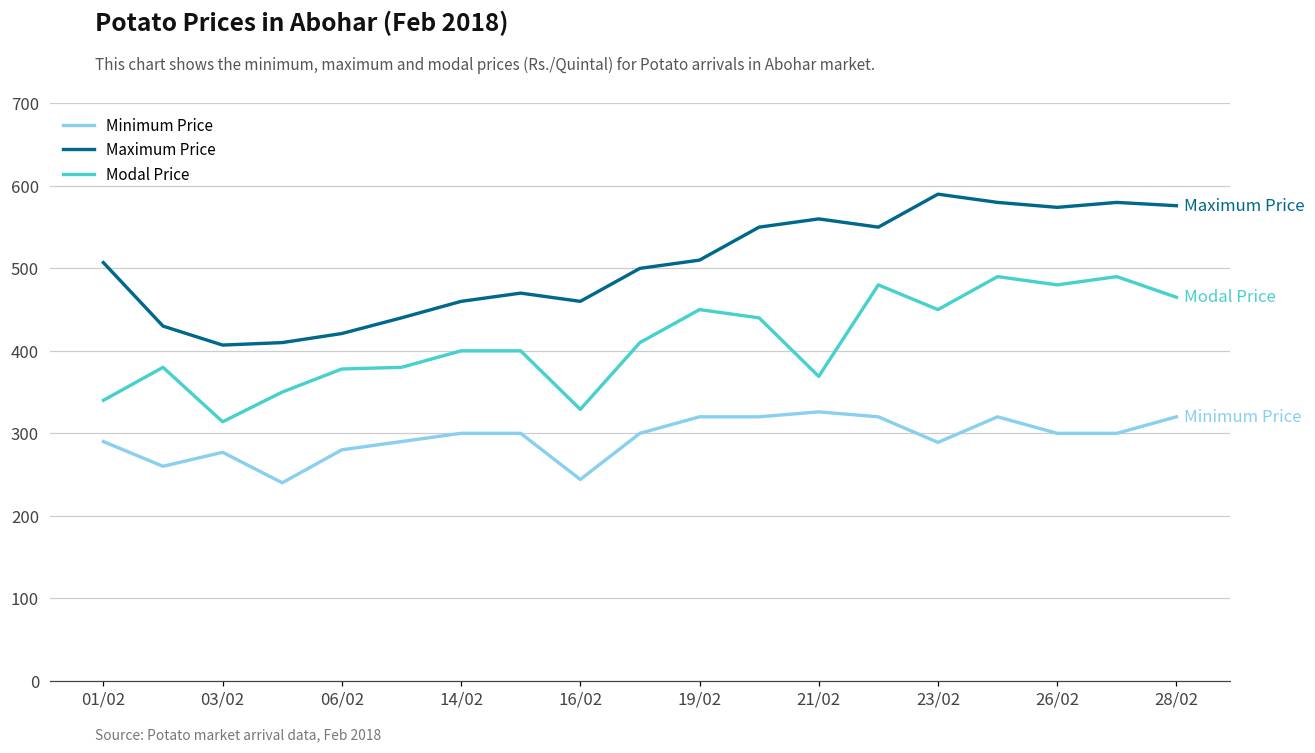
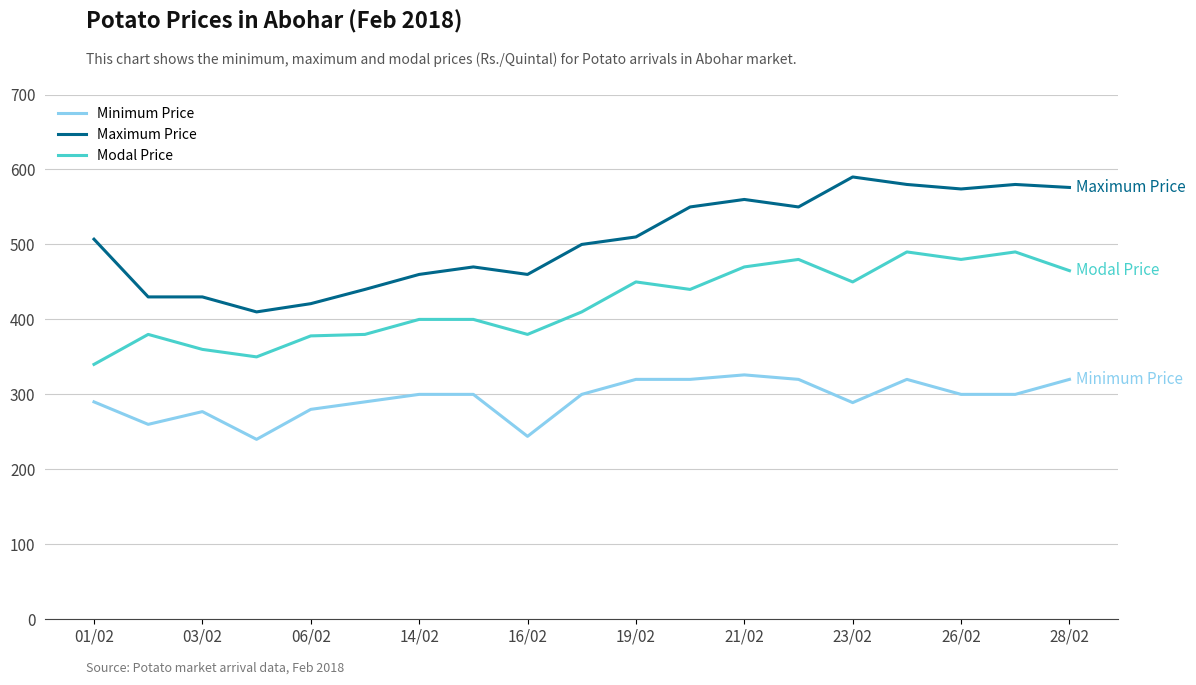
Maximum Price, 03/02: 410 -> 430
Modal Price, 03/02: 310 -> 360
Modal Price, 16/02: 330 -> 380
Modal Price, 21/02: 370 -> 470
